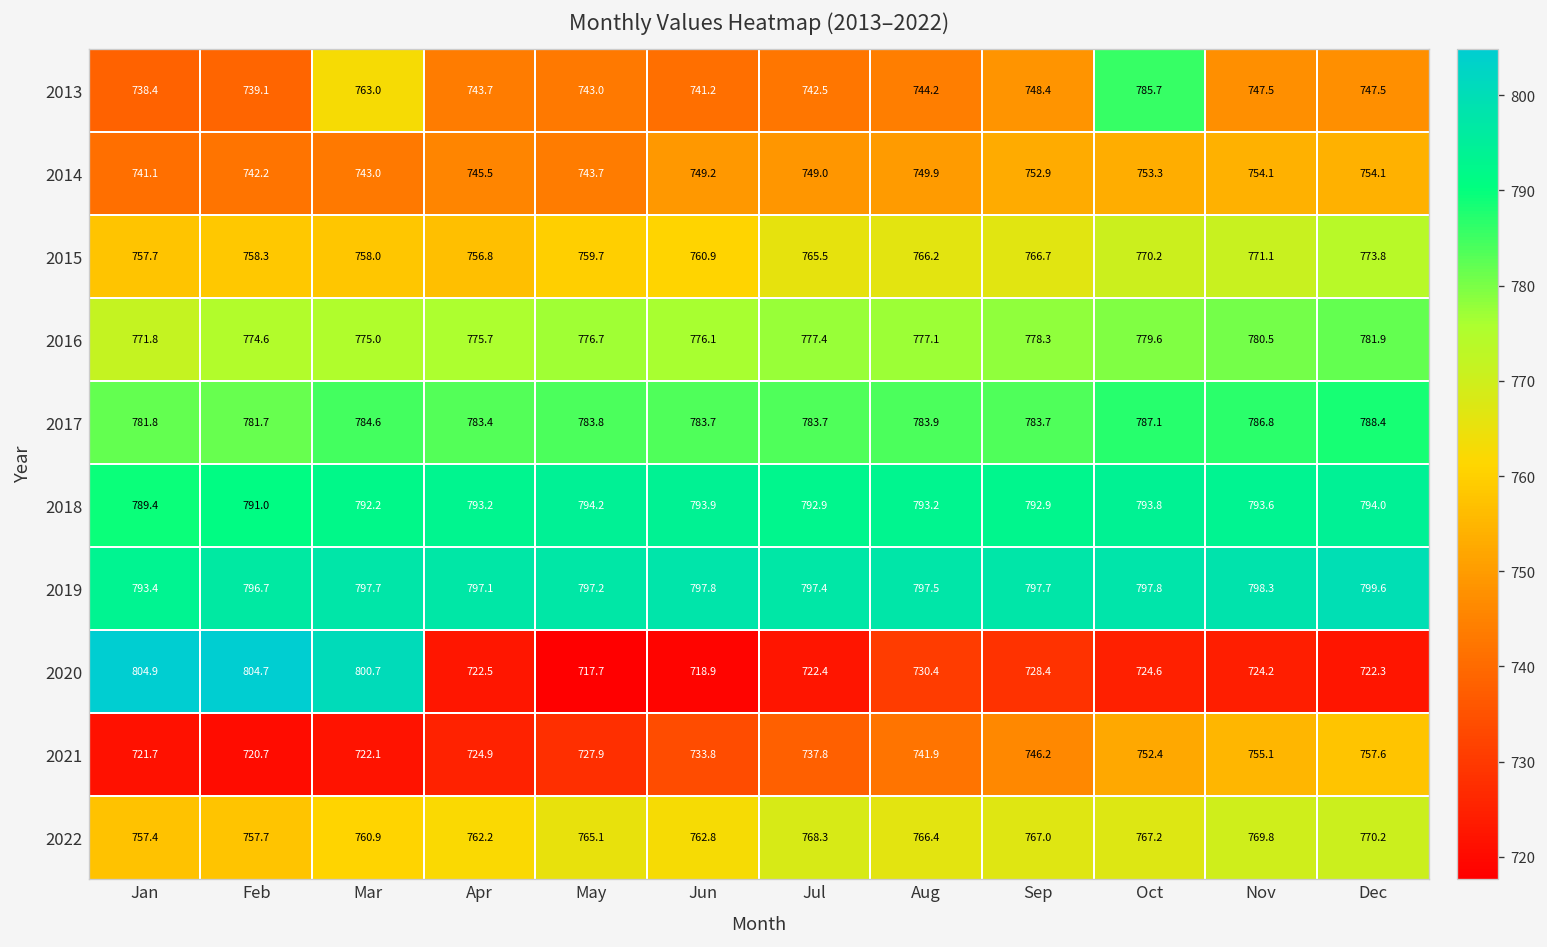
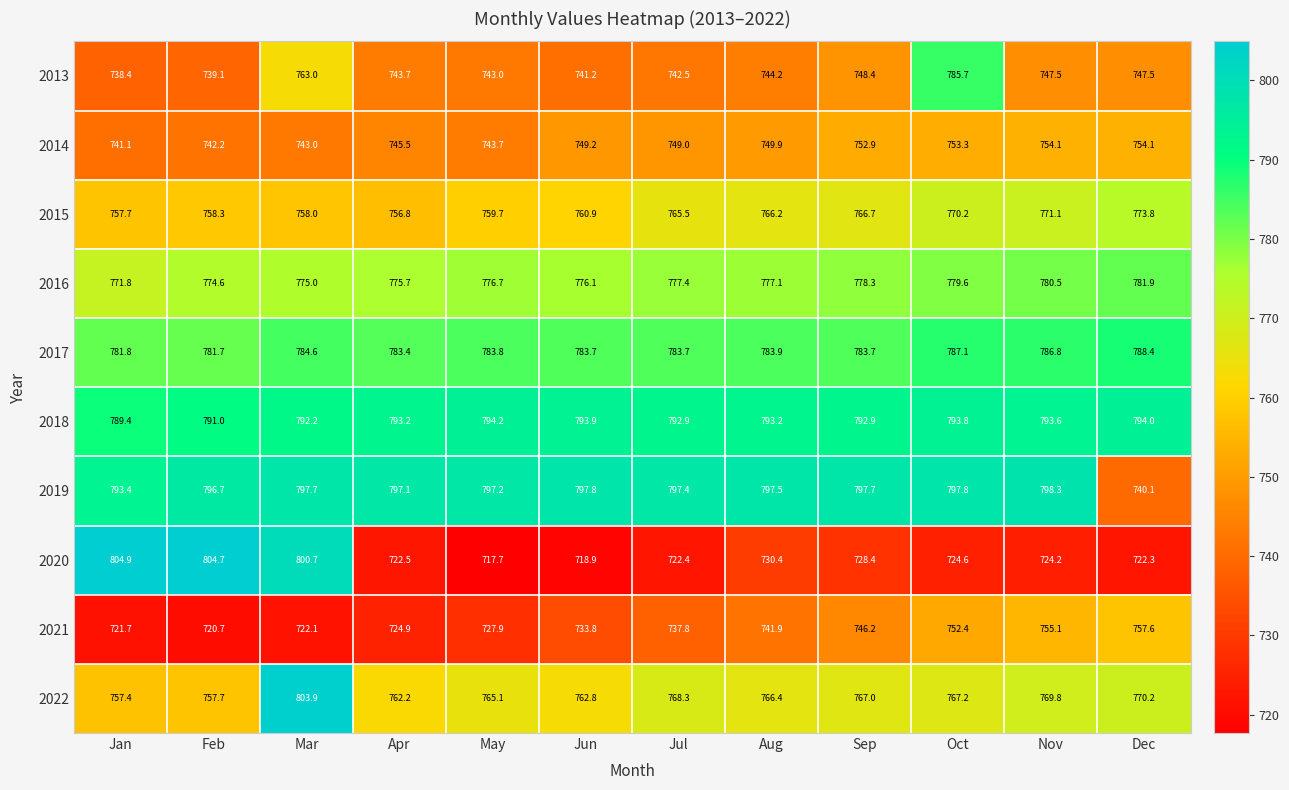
2019, Dec: 799.6 -> 740.1
2022, Mar: 760.9 -> 803.9
